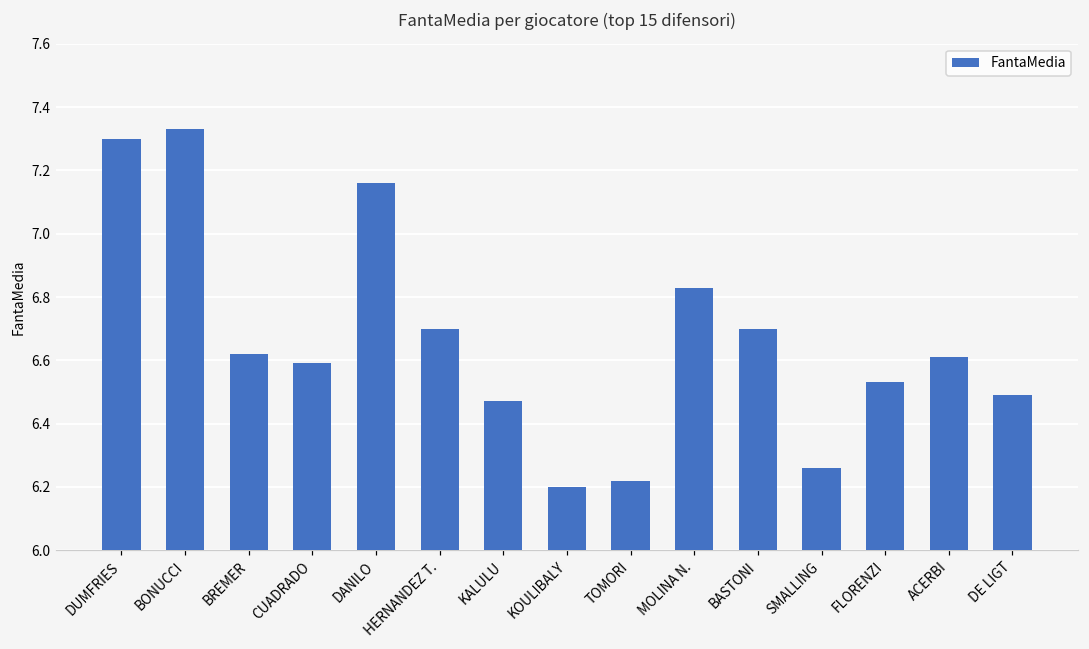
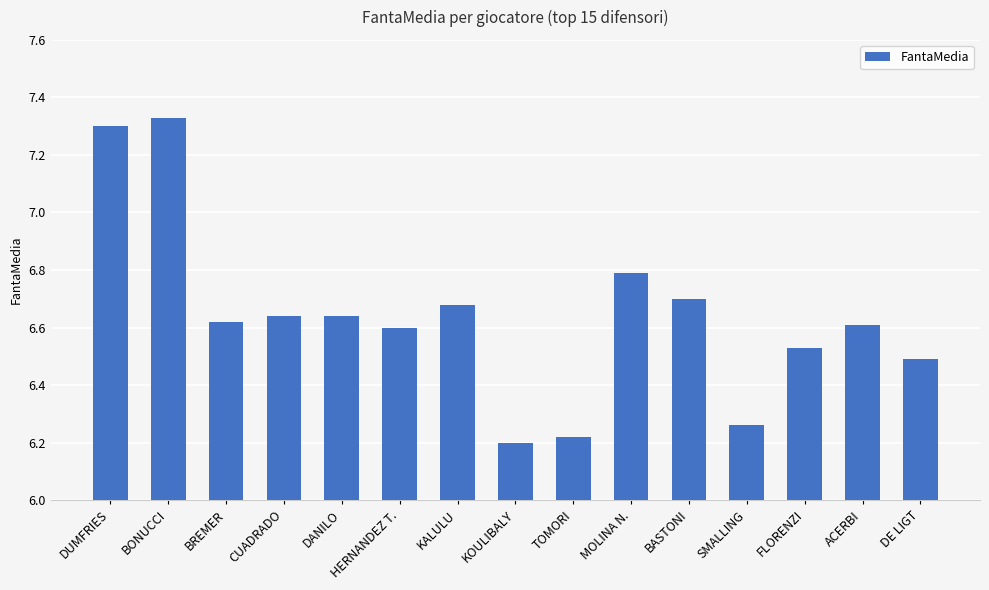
CUADRADO: 6.59 -> 6.64
DANILO: 7.16 -> 6.64
HERNANDEZ T.: 6.7 -> 6.6
KALULU: 6.47 -> 6.68
MOLINA N.: 6.83 -> 6.79
